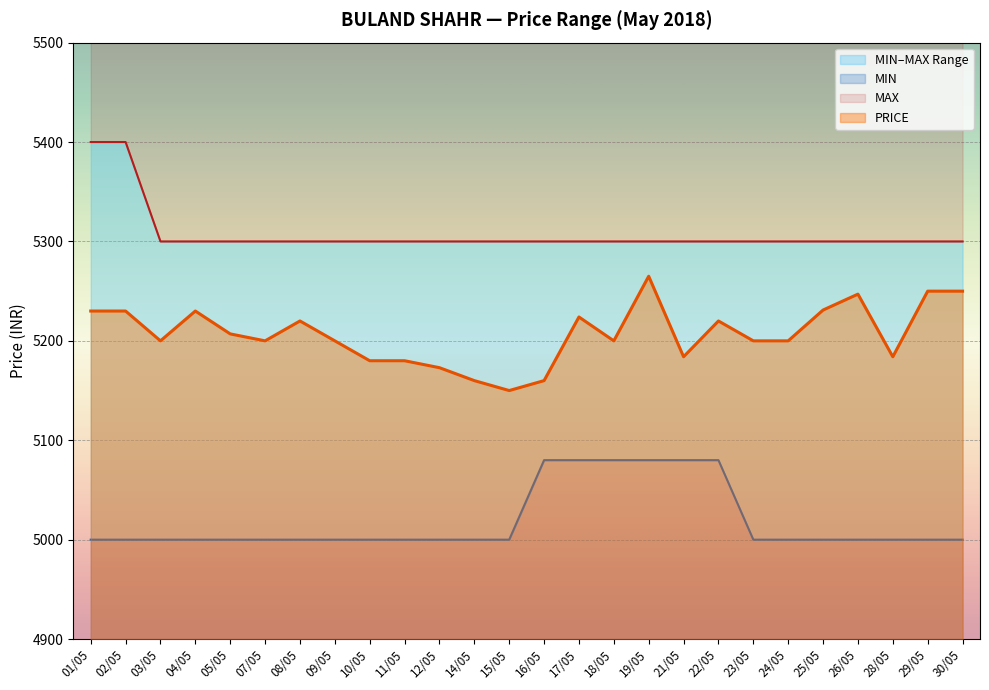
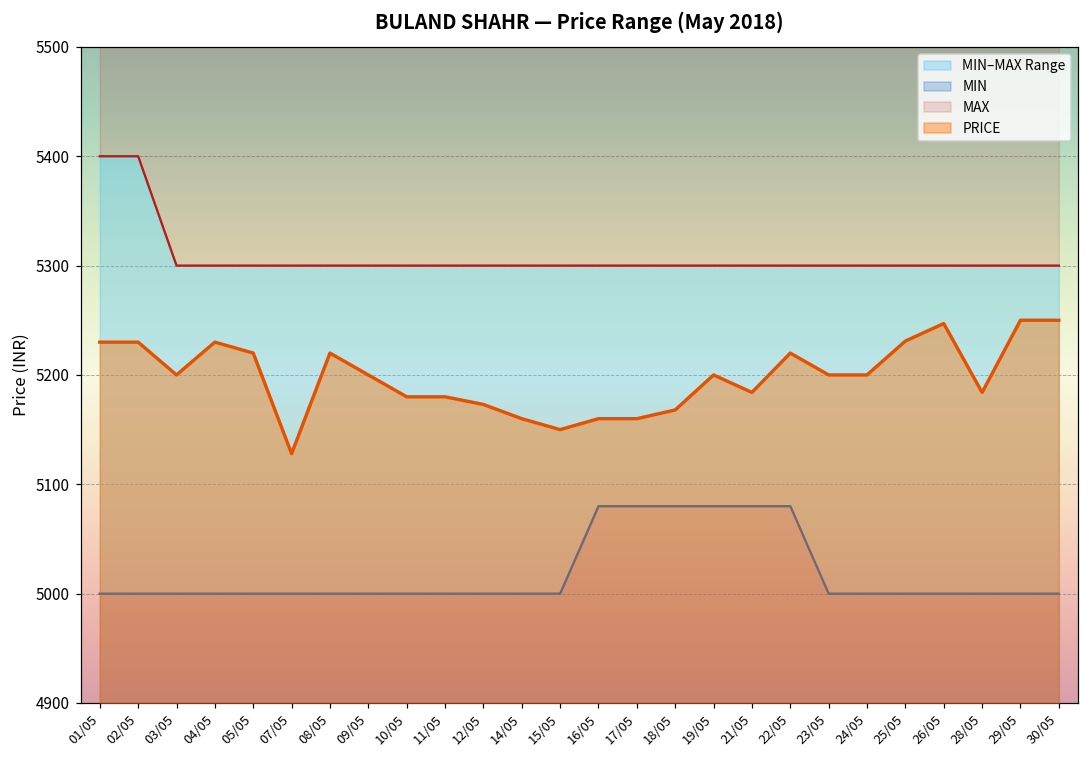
PRICE, 05/05: 5210 -> 5220
PRICE, 07/05: 5200 -> 5130
PRICE, 17/05: 5220 -> 5160
PRICE, 18/05: 5200 -> 5170
PRICE, 19/05: 5270 -> 5200
